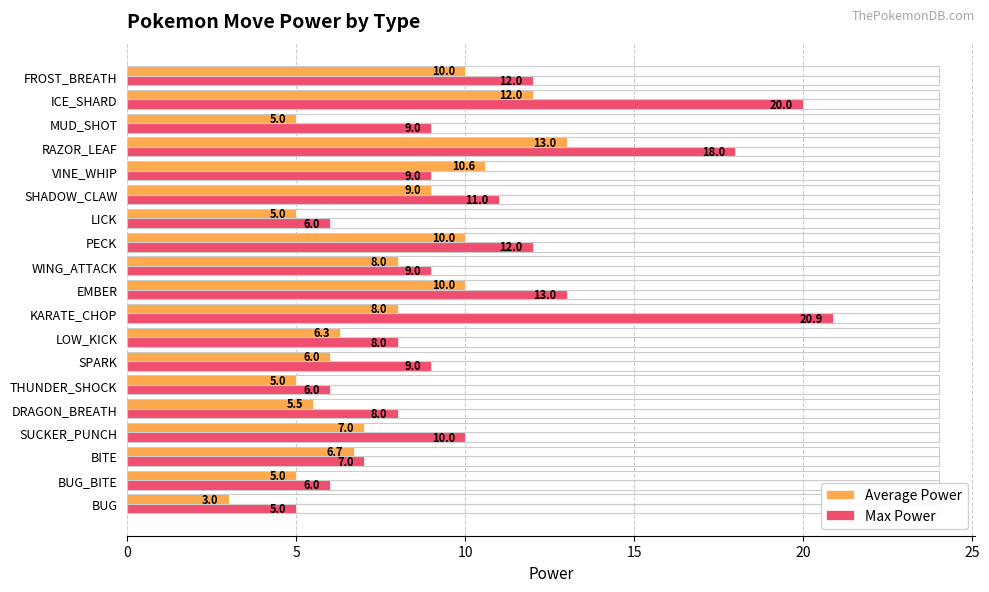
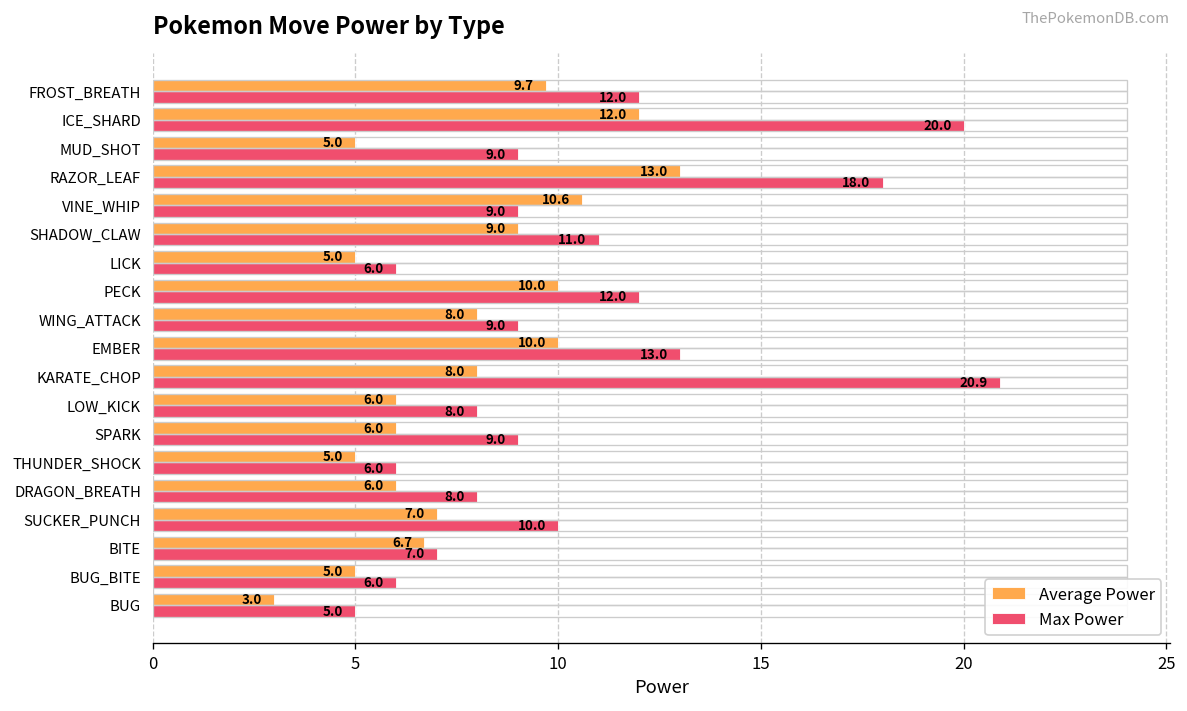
Average Power, FROST_BREATH: 10.0 -> 9.7
Average Power, LOW_KICK: 6.3 -> 6.0
Average Power, DRAGON_BREATH: 5.5 -> 6.0
